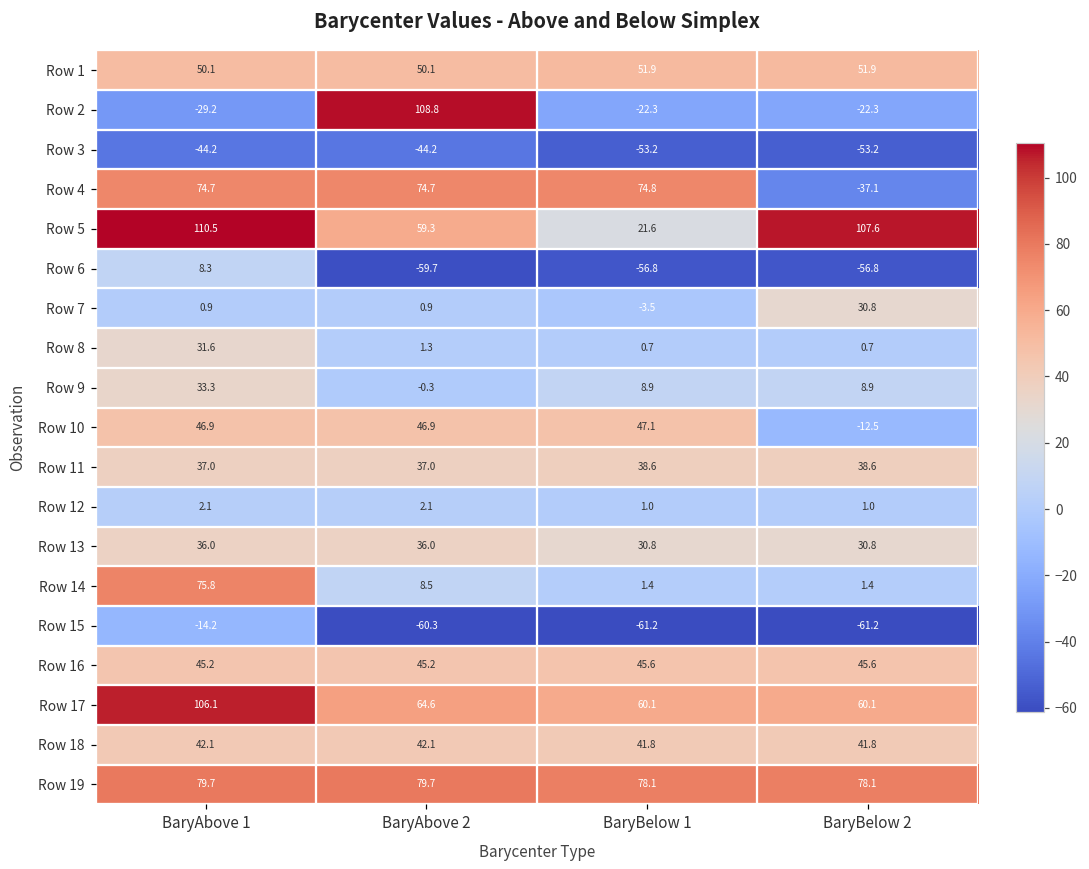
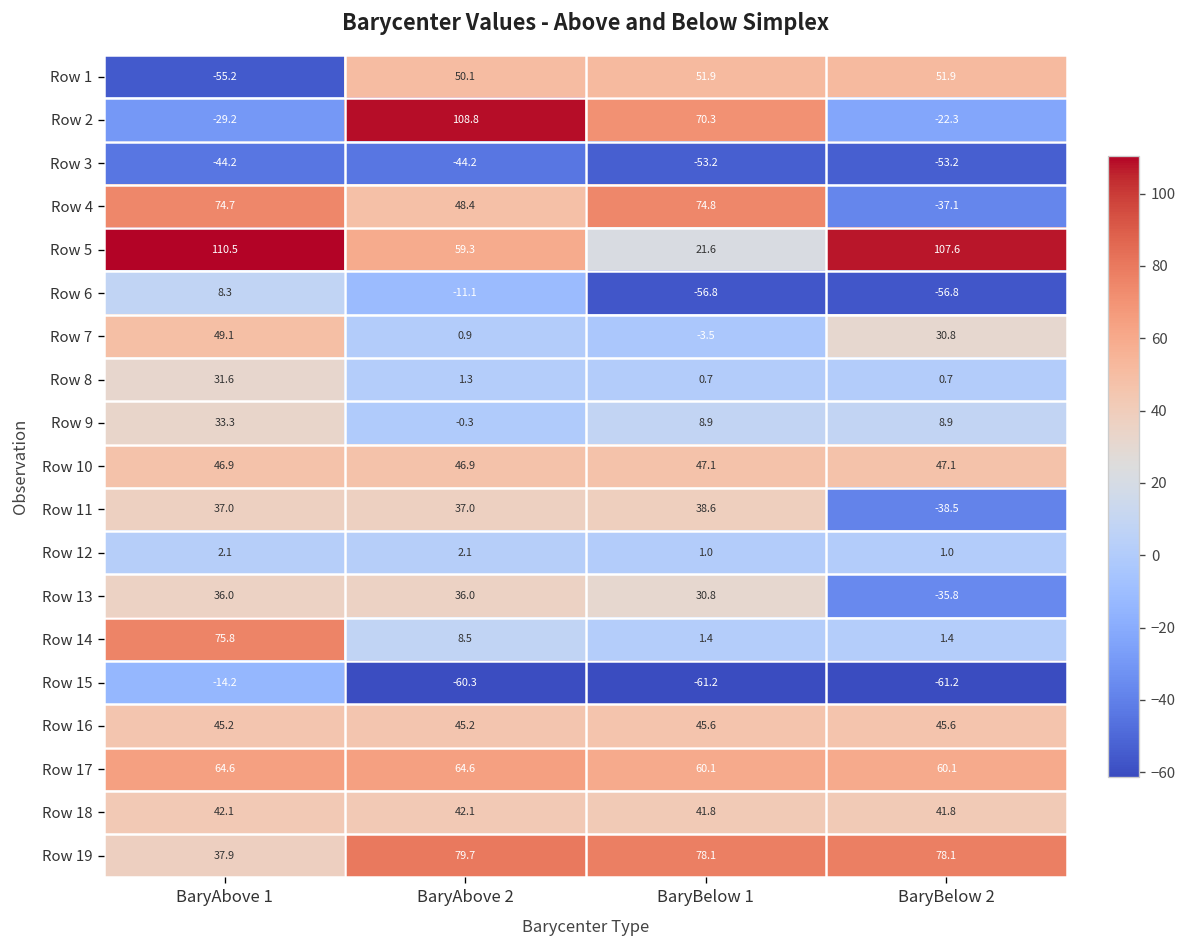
Row 1, BaryAbove 1: 50.1 -> -55.2
Row 2, BaryBelow 1: -22.3 -> 70.3
Row 4, BaryAbove 2: 74.7 -> 48.4
Row 6, BaryAbove 2: -59.7 -> -11.1
Row 7, BaryAbove 1: 0.9 -> 49.1
Row 10, BaryBelow 2: -12.5 -> 47.1
Row 11, BaryBelow 2: 38.6 -> -38.5
Row 13, BaryBelow 2: 30.8 -> -35.8
Row 17, BaryAbove 1: 106.1 -> 64.6
Row 19, BaryAbove 1: 79.7 -> 37.9
